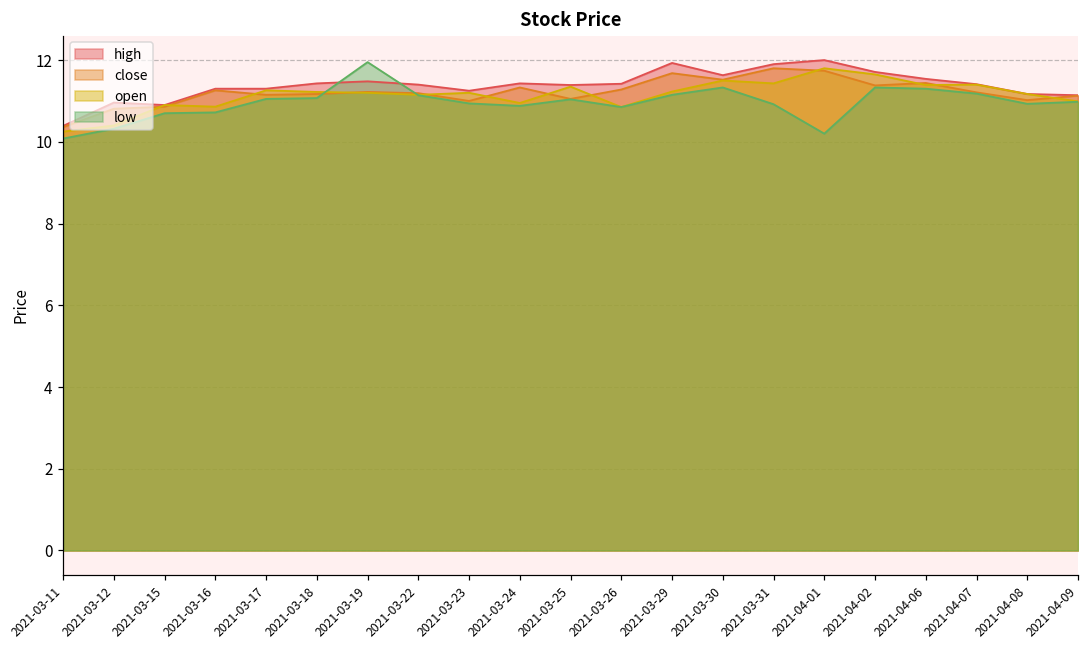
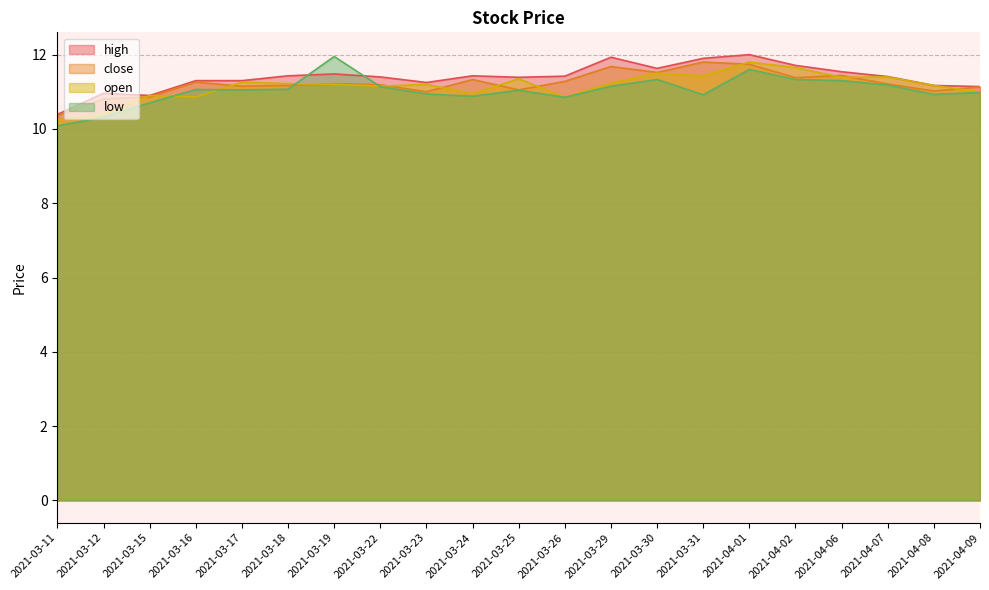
low, 2021-03-16: 10.7 -> 11.1
low, 2021-04-01: 10.2 -> 11.6
